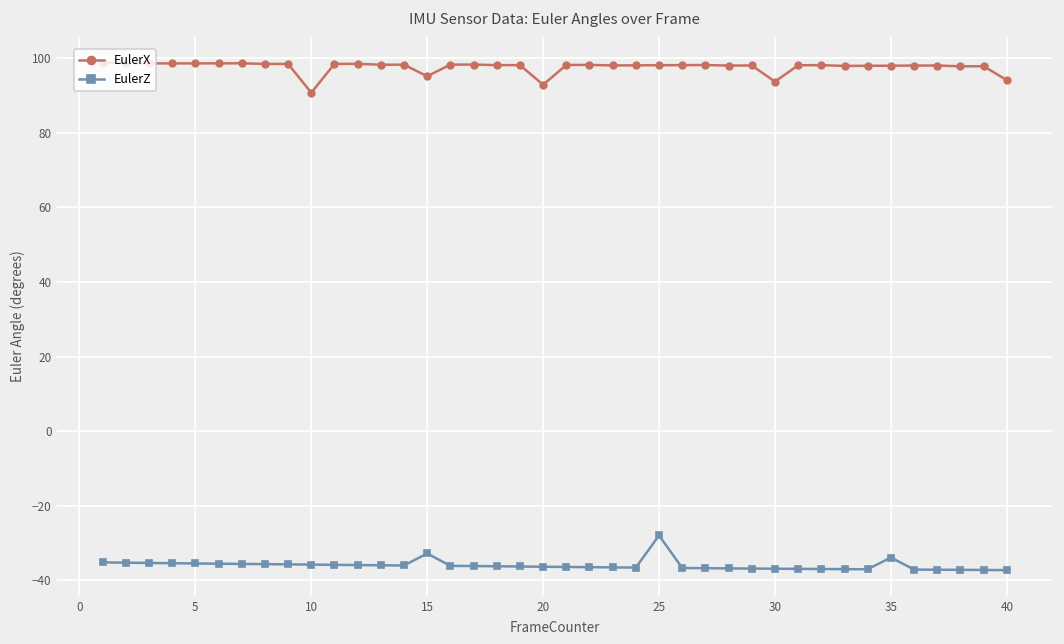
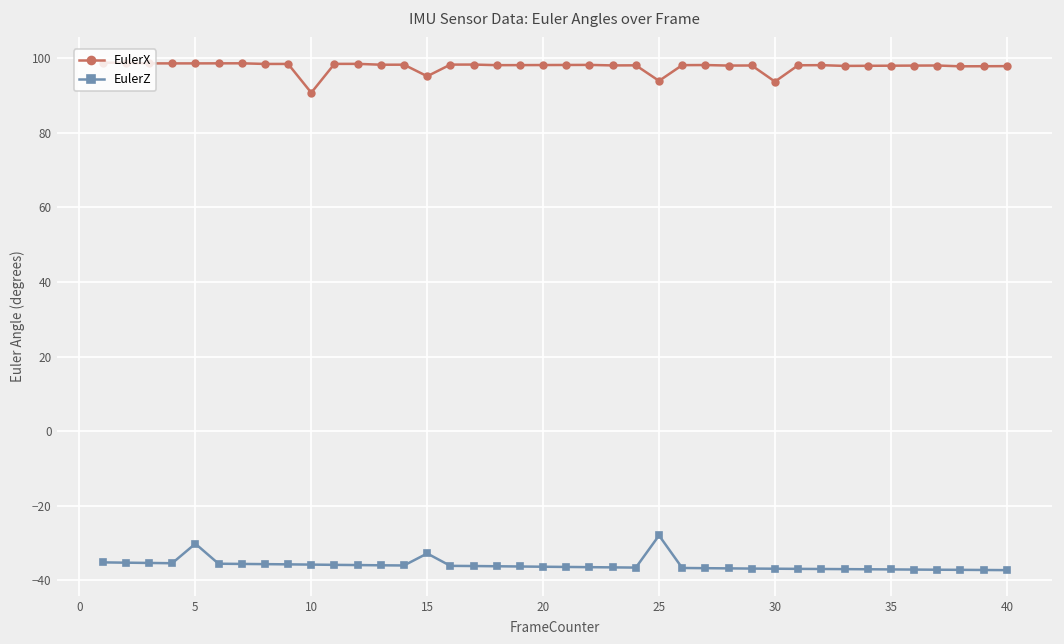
EulerZ, 5: -36 -> -30
EulerX, 20: 93 -> 98
EulerX, 25: 98 -> 94
EulerZ, 35: -34 -> -37
EulerX, 40: 94 -> 98
